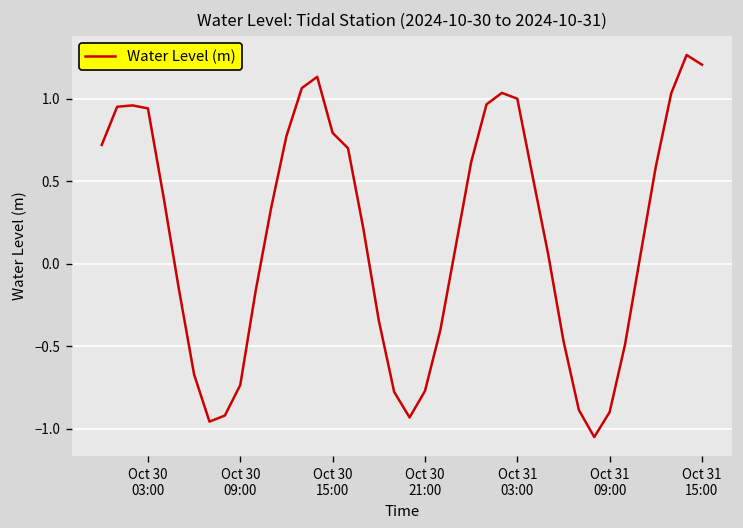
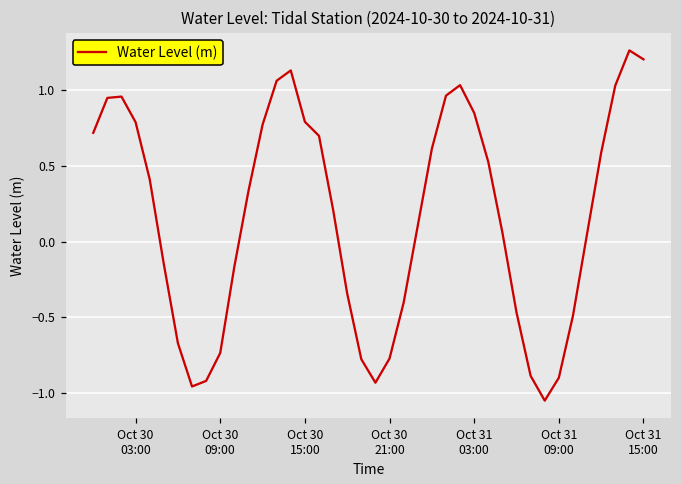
Oct 30 03:00: 0.94 -> 0.79
Oct 31 03:00: 1.00 -> 0.85
